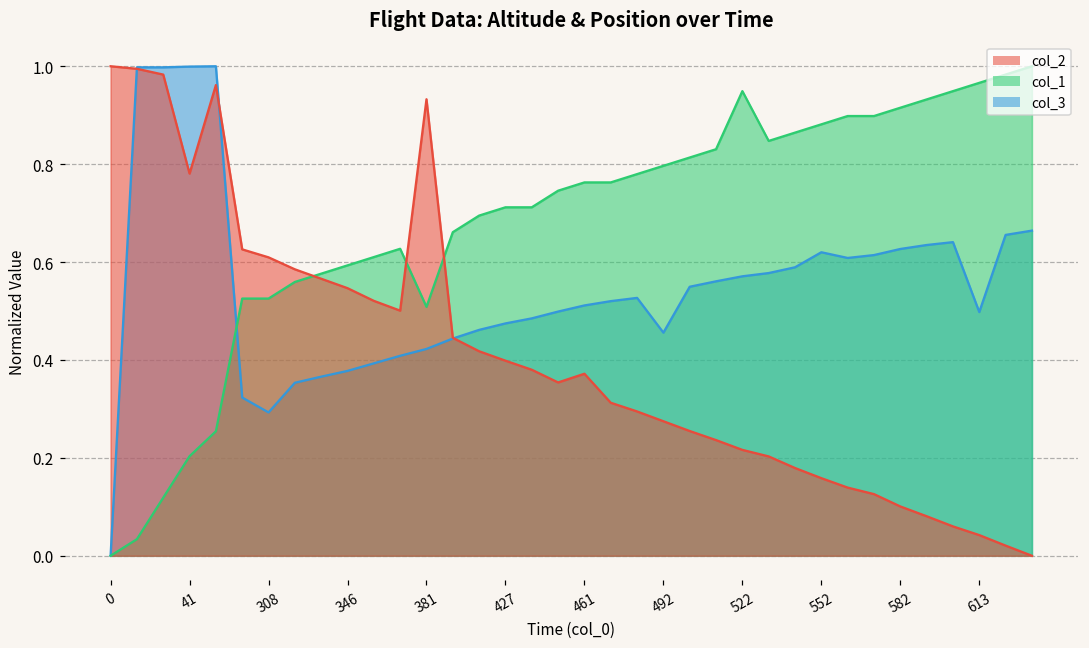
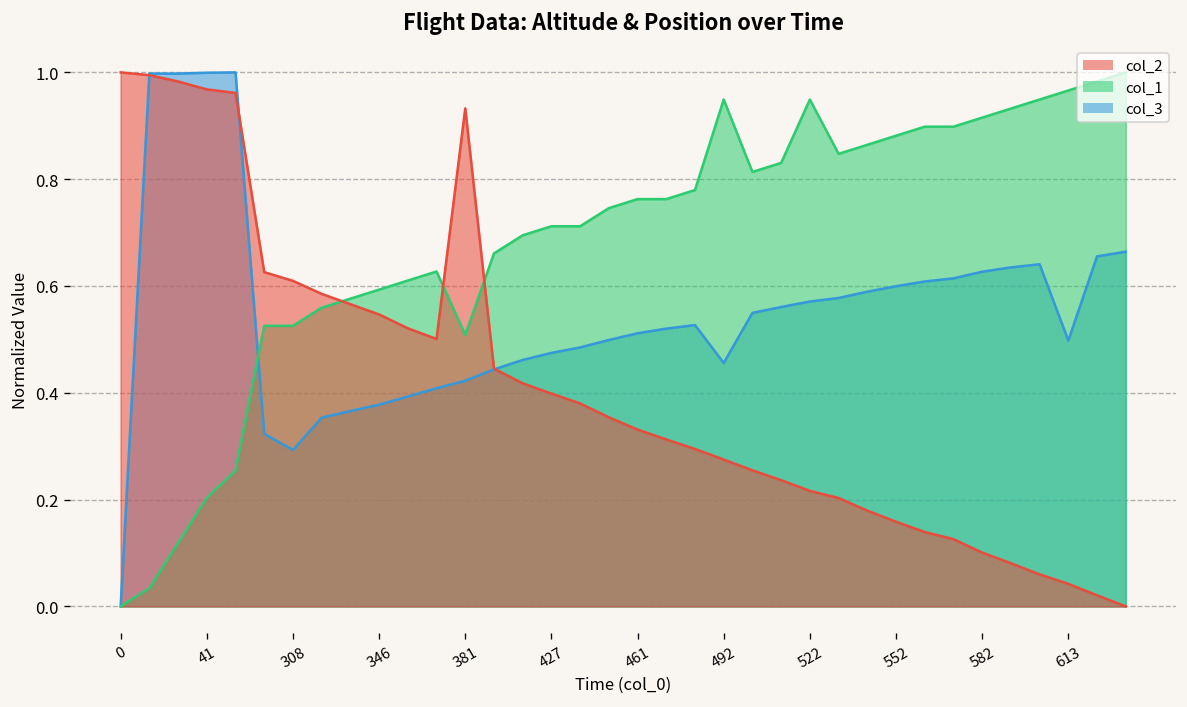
col_2, 41: 0.78 -> 0.97
col_2, 461: 0.37 -> 0.33
col_1, 492: 0.80 -> 0.95
col_3, 552: 0.62 -> 0.60
